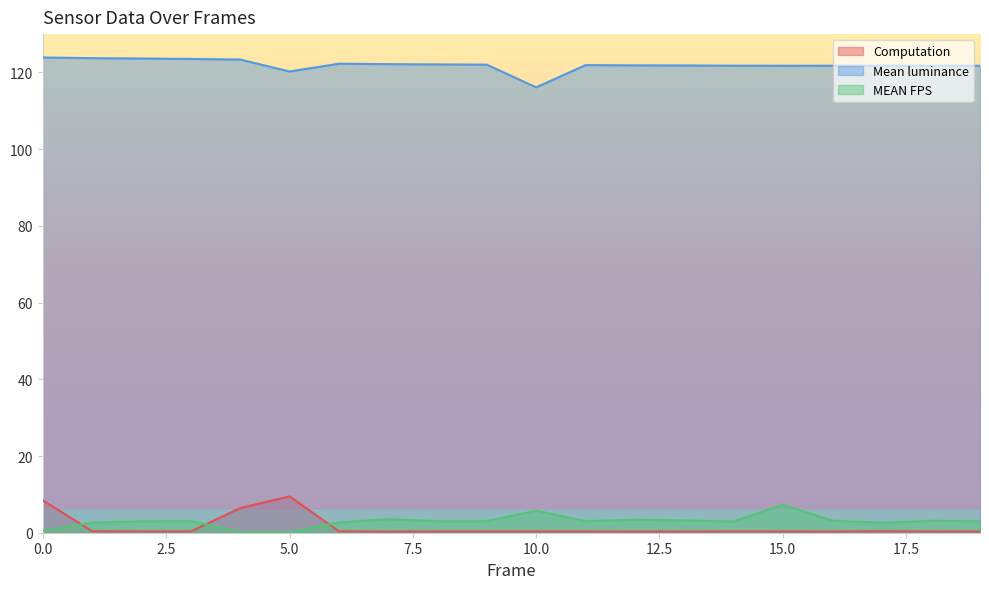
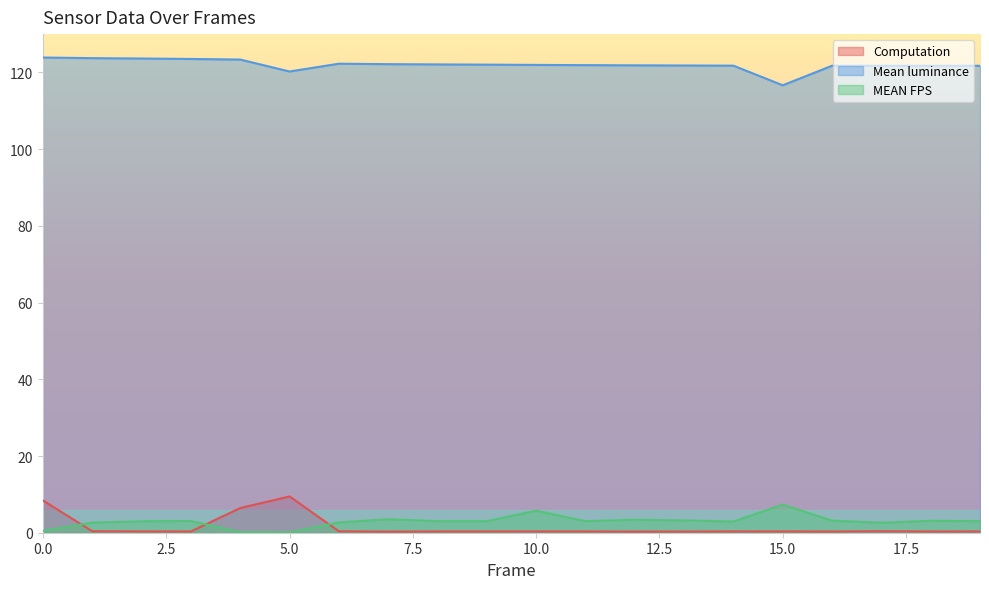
Mean luminance, 10.0: 116 -> 122
Mean luminance, 15.0: 122 -> 117
